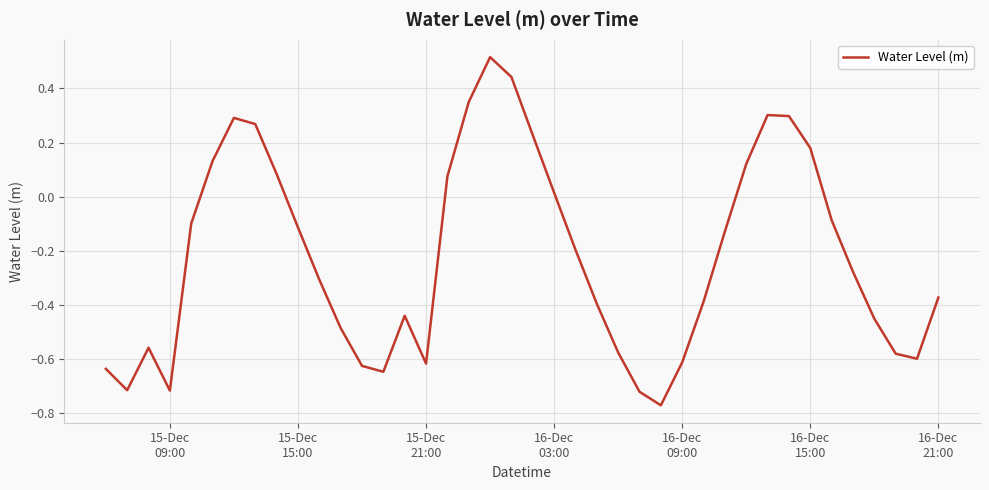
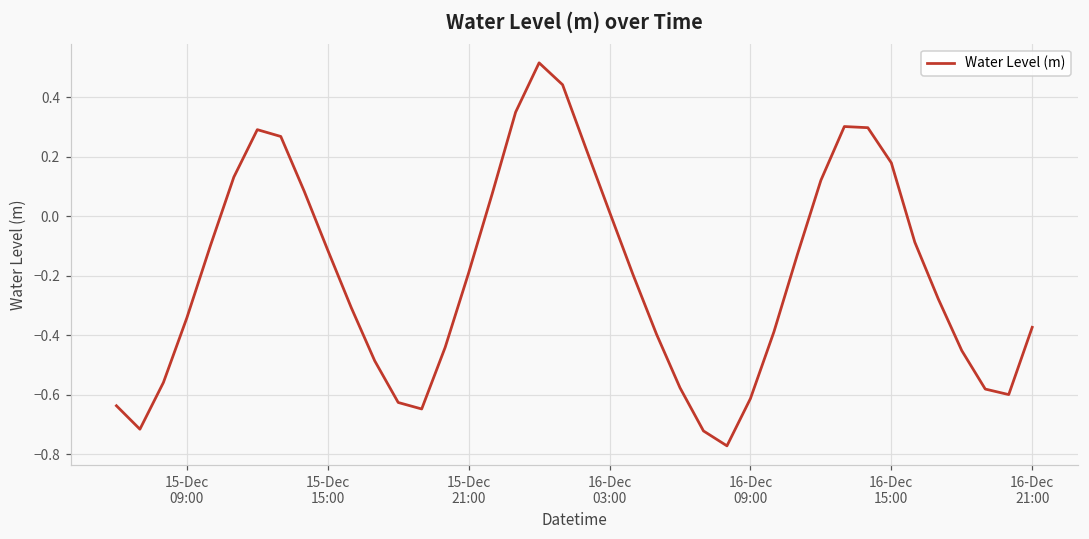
15-Dec 09:00: -0.72 -> -0.34
15-Dec 21:00: -0.62 -> -0.19
